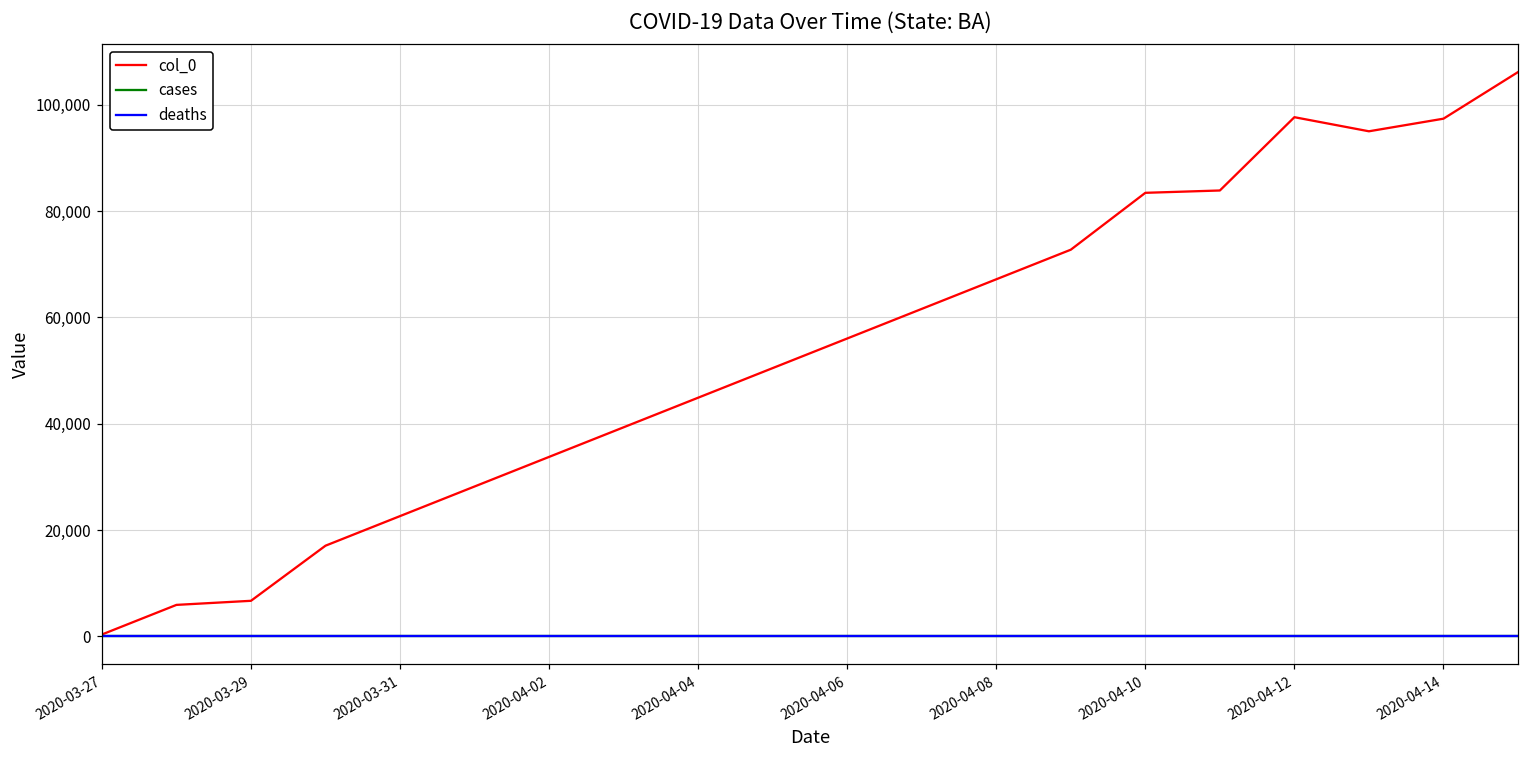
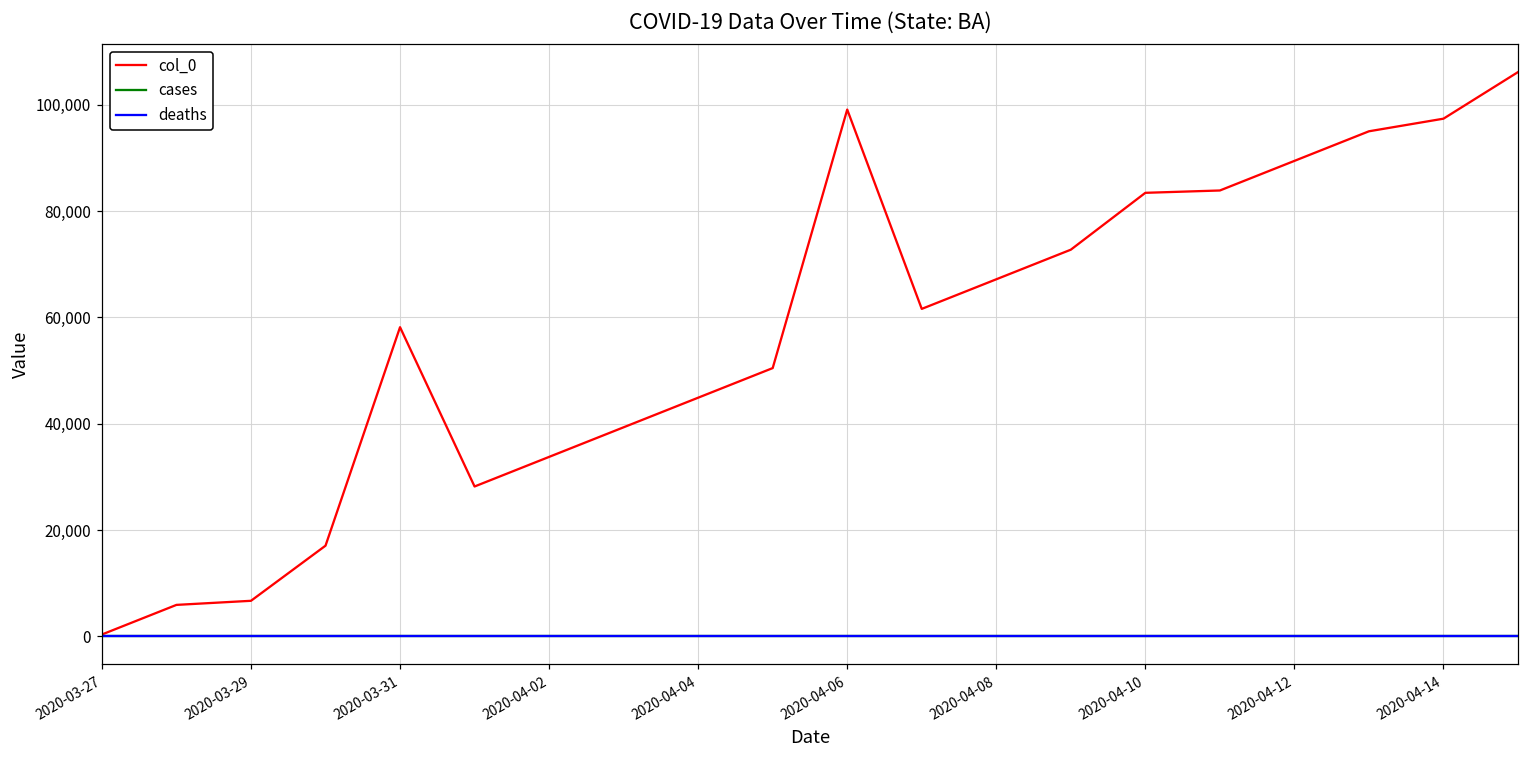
col_0, 2020-03-31: 23,000 -> 58,000
col_0, 2020-04-06: 56,000 -> 99,000
col_0, 2020-04-12: 98,000 -> 89,000
